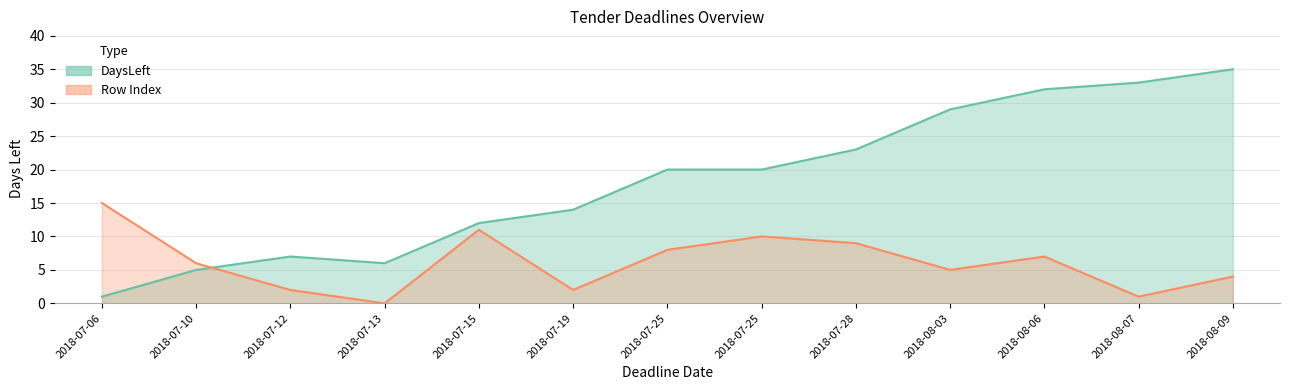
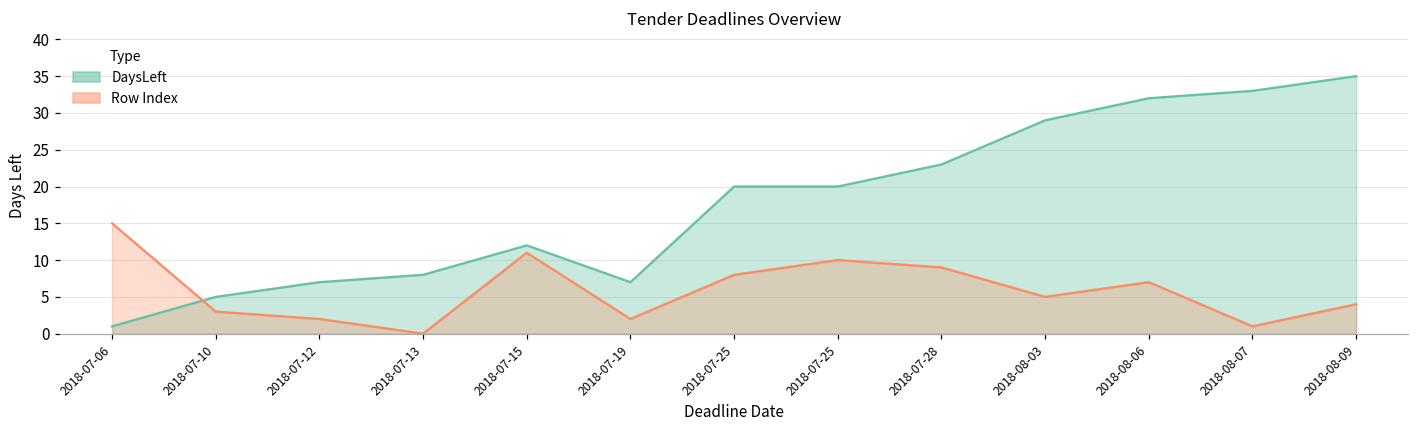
Row Index, 2018-07-10: 6 -> 3
DaysLeft, 2018-07-13: 6 -> 8
DaysLeft, 2018-07-19: 14 -> 7
